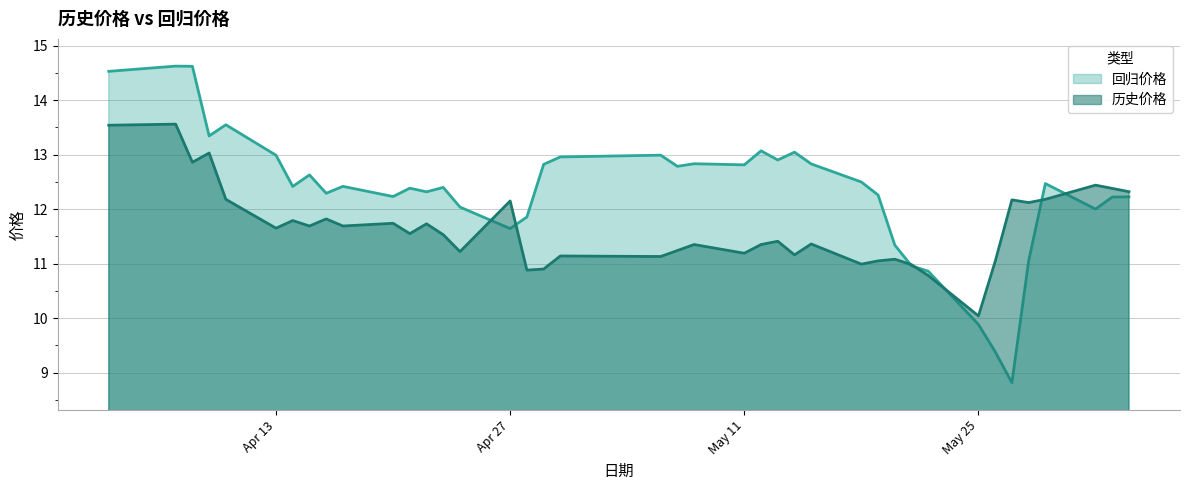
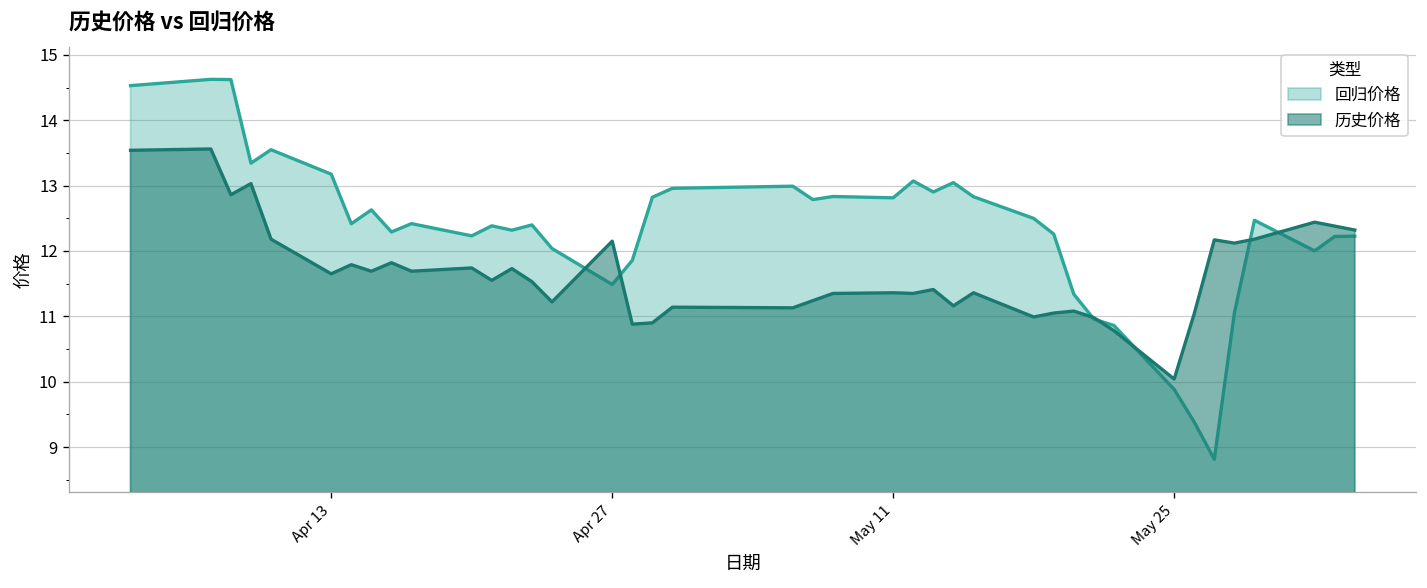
回归价格, Apr 13: 13.0 -> 13.2
回归价格, Apr 27: 11.6 -> 11.5
历史价格, May 11: 11.2 -> 11.4
